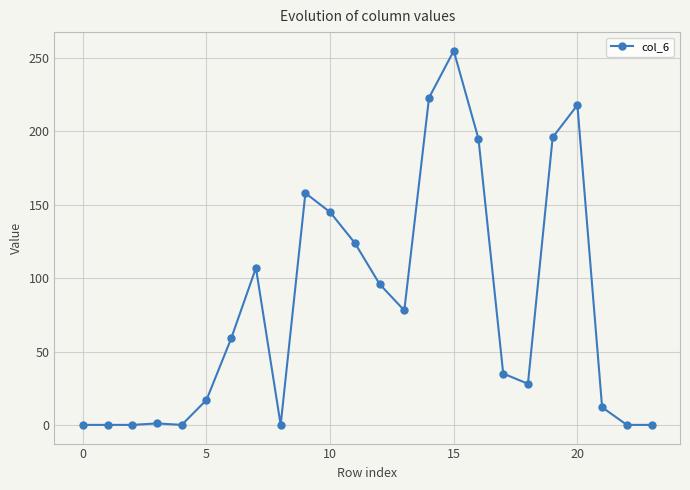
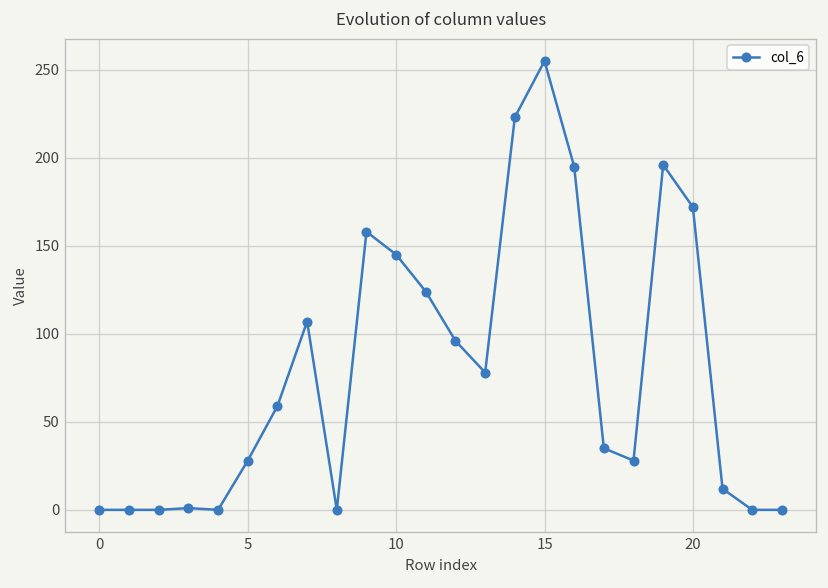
5: 17 -> 28
20: 218 -> 172
